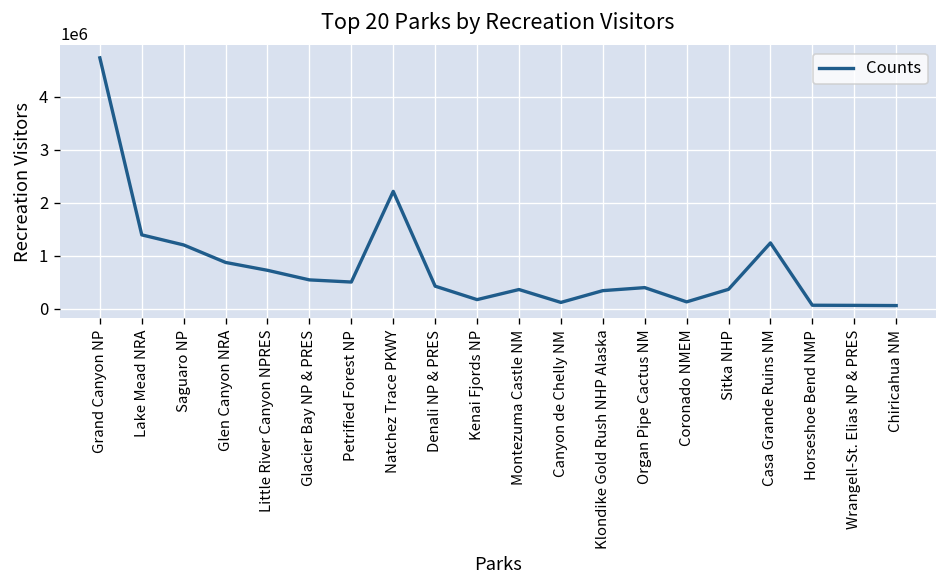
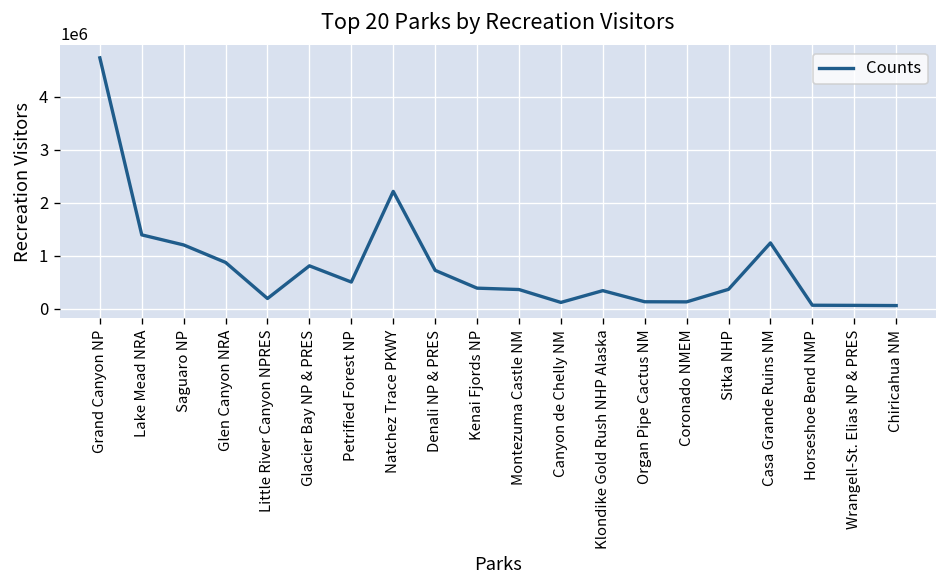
Little River Canyon NPRES: 700000 -> 200000
Glacier Bay NP & PRES: 500000 -> 800000
Denali NP & PRES: 400000 -> 700000
Kenai Fjords NP: 200000 -> 400000
Organ Pipe Cactus NM: 400000 -> 100000
